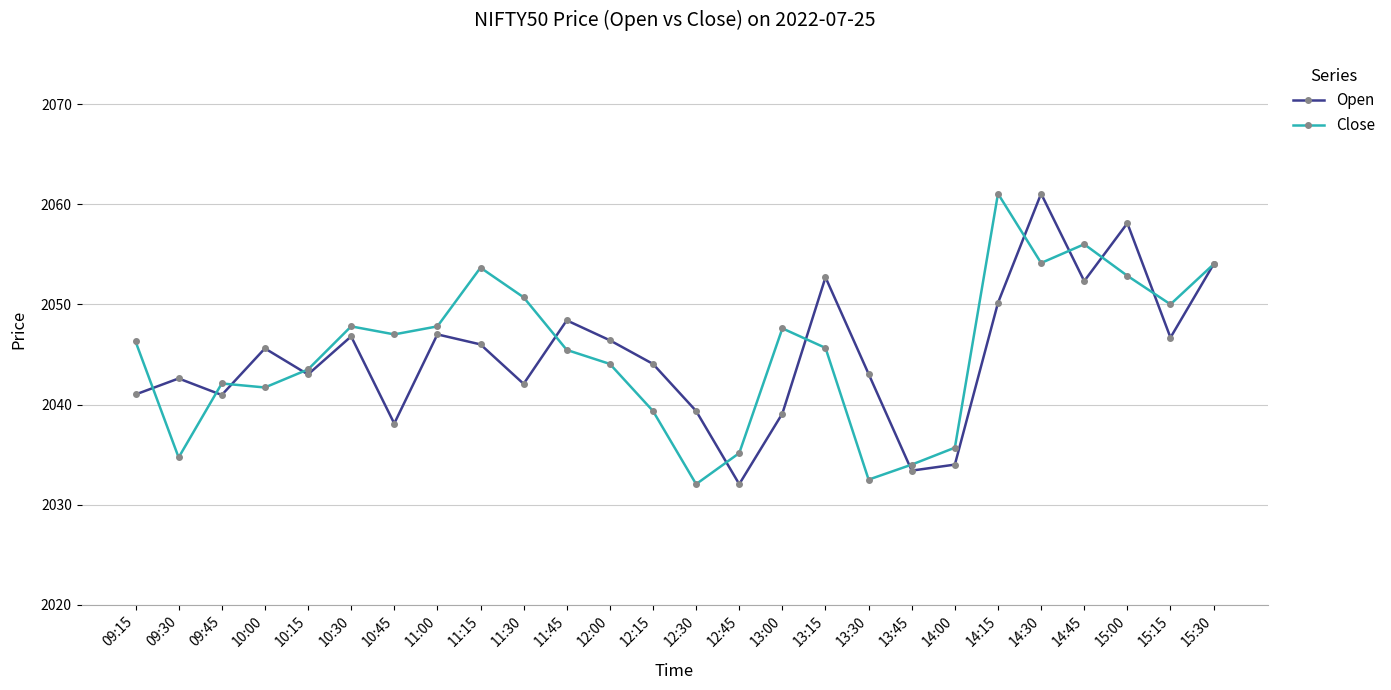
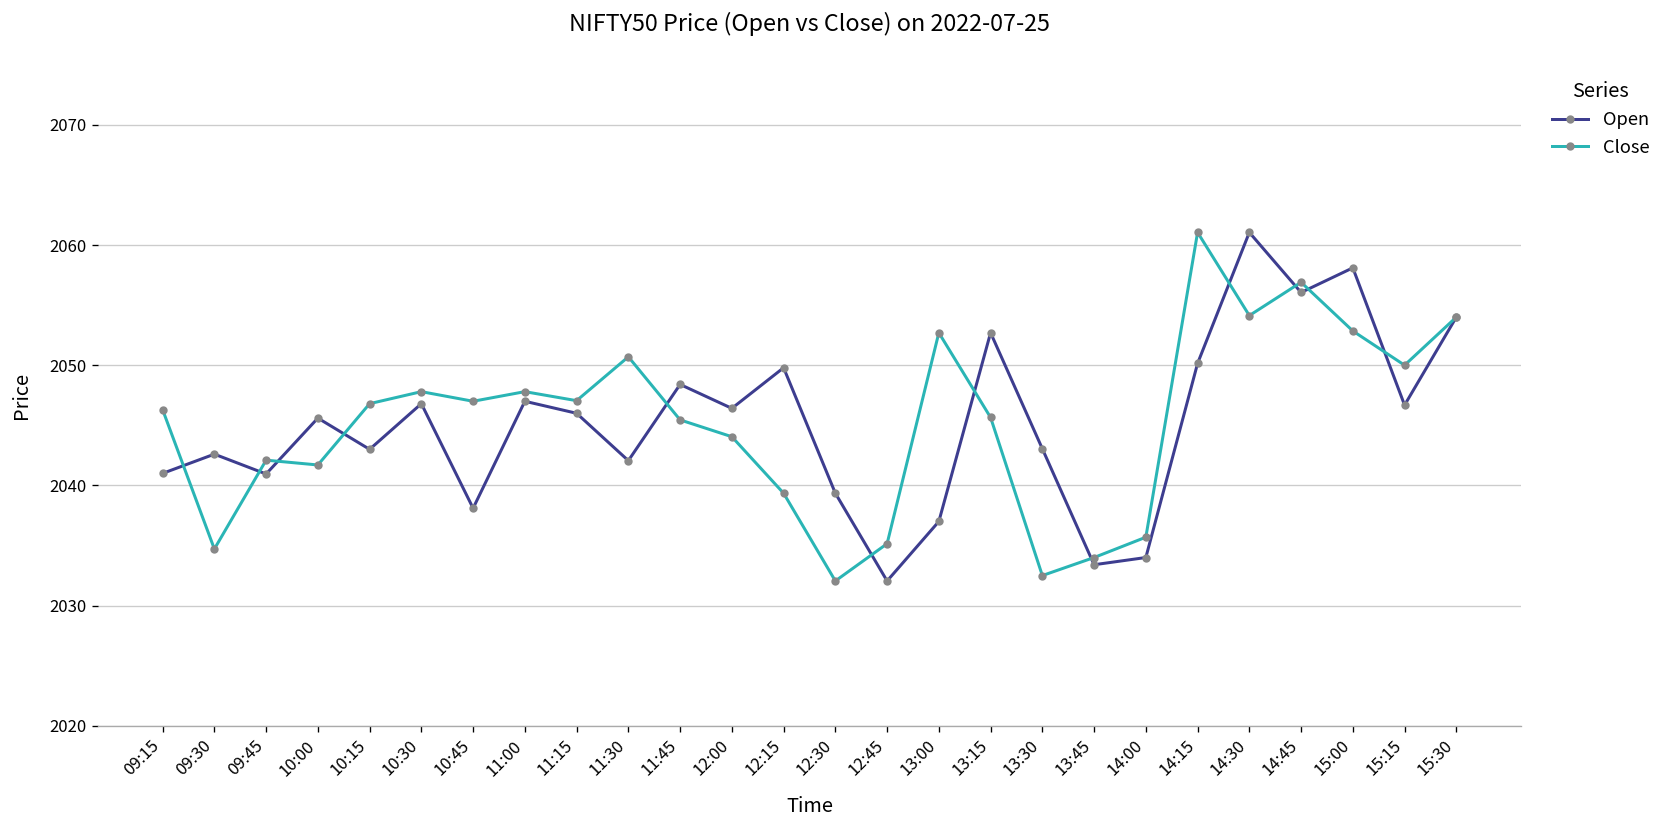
Close, 10:15: 2043.5 -> 2046.8
Close, 11:15: 2053.7 -> 2047.1
Open, 12:15: 2044.1 -> 2049.8
Open, 13:00: 2039.1 -> 2037.0
Close, 13:00: 2047.6 -> 2052.7
Open, 14:45: 2052.3 -> 2056.1
Close, 14:45: 2056.0 -> 2056.9
